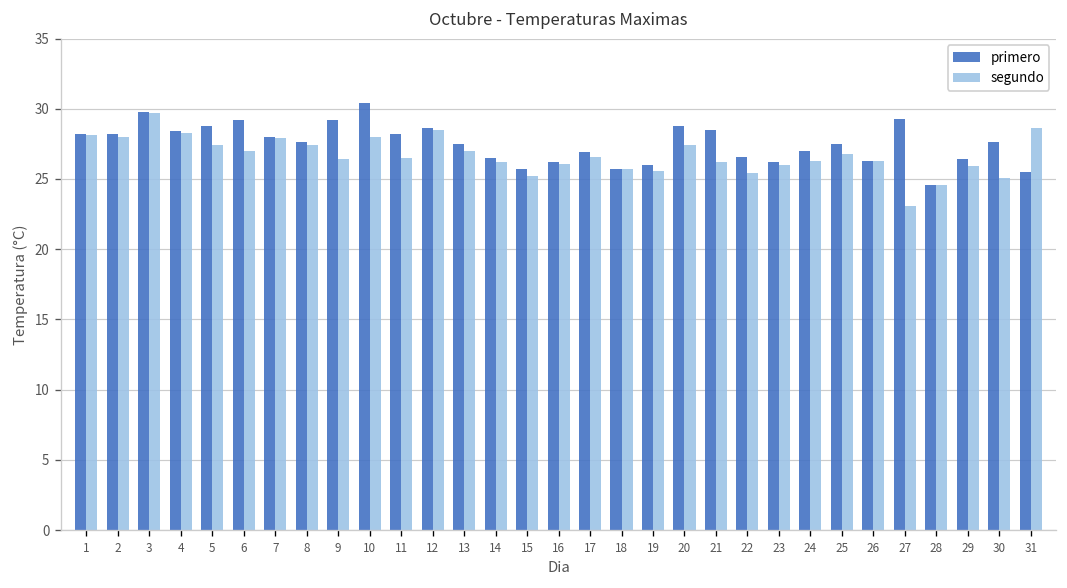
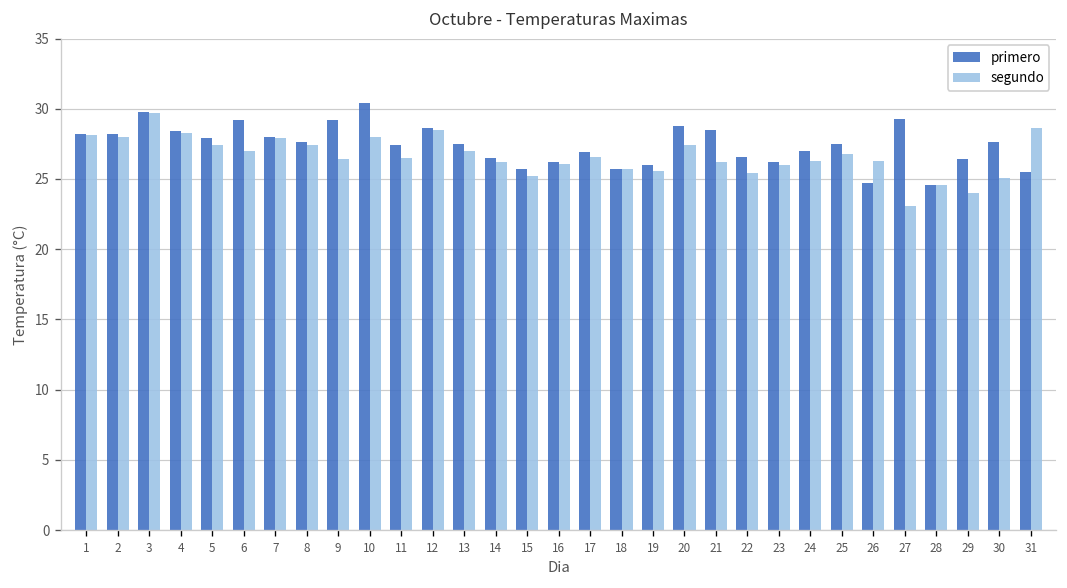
primero, 5: 28.8 -> 27.9
primero, 11: 28.2 -> 27.4
primero, 26: 26.3 -> 24.7
segundo, 29: 25.9 -> 24.0
